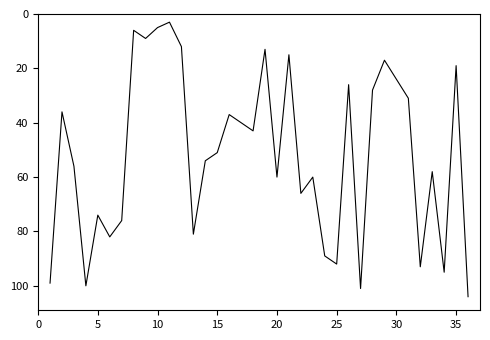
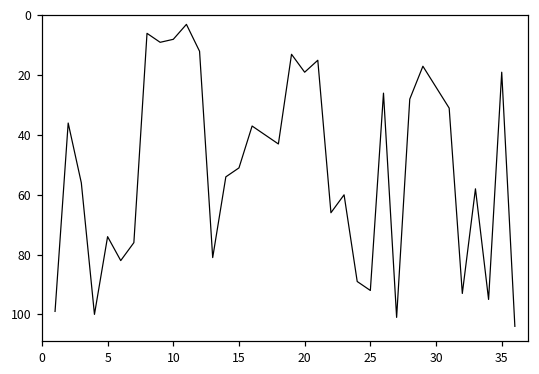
10: 5 -> 8
20: 60 -> 19
